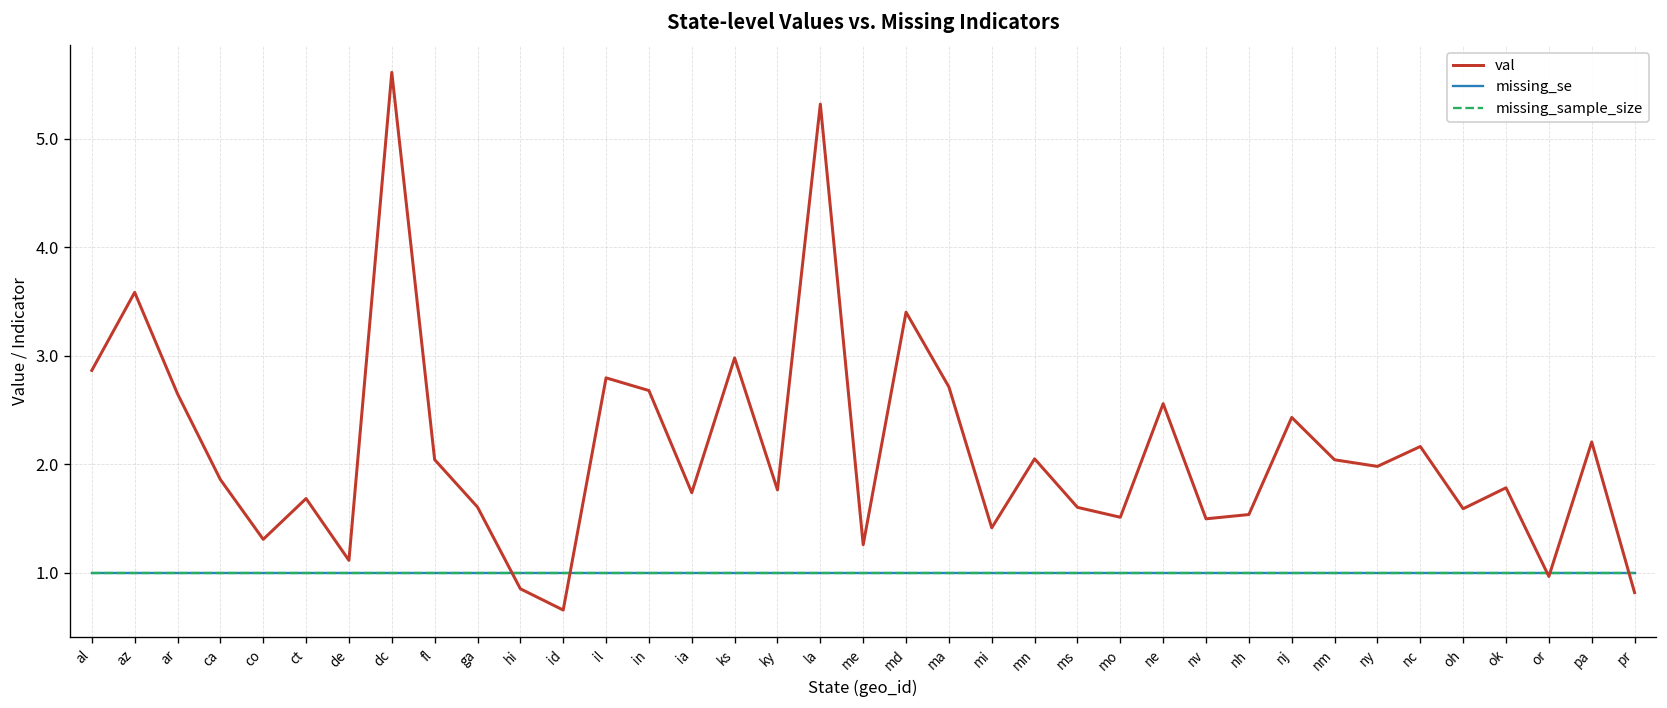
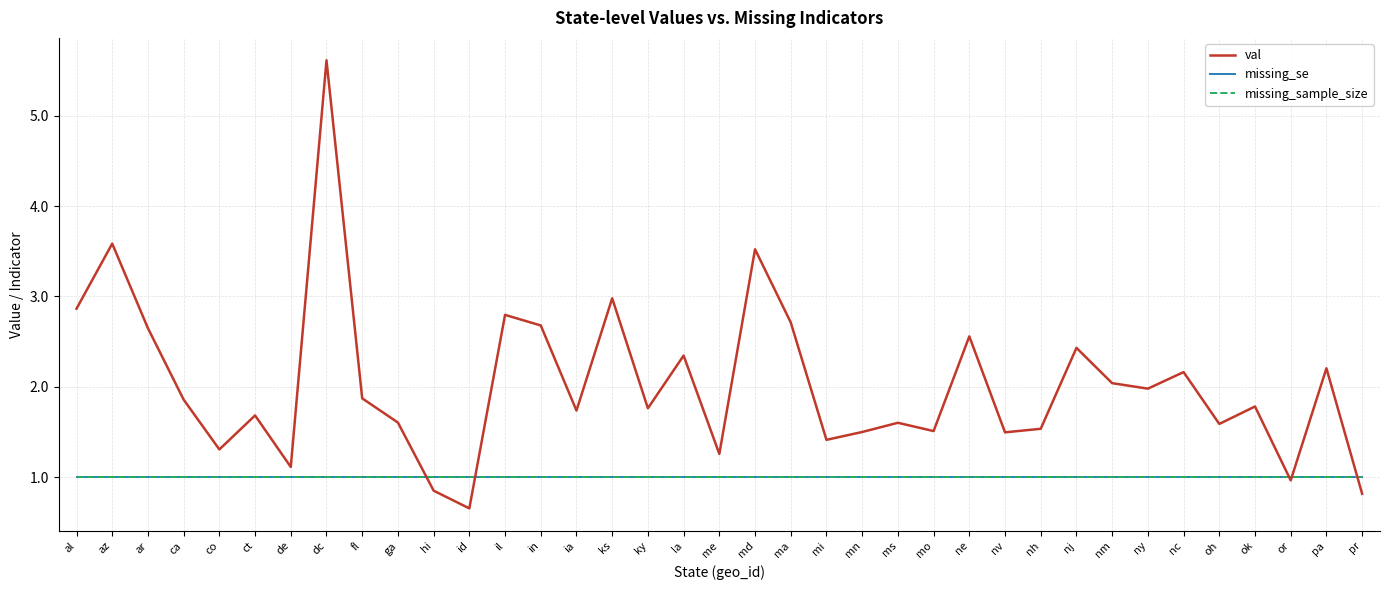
val, fl: 2.0 -> 1.9
val, la: 5.3 -> 2.3
val, md: 3.4 -> 3.5
val, mn: 2.1 -> 1.5
